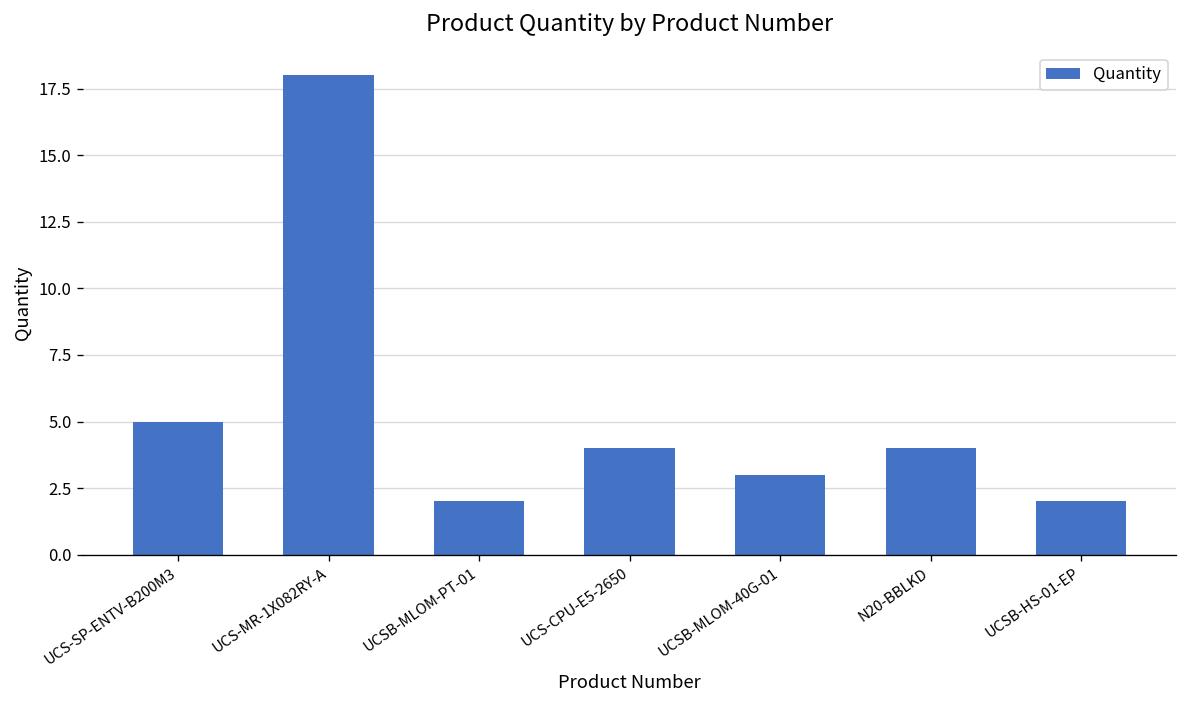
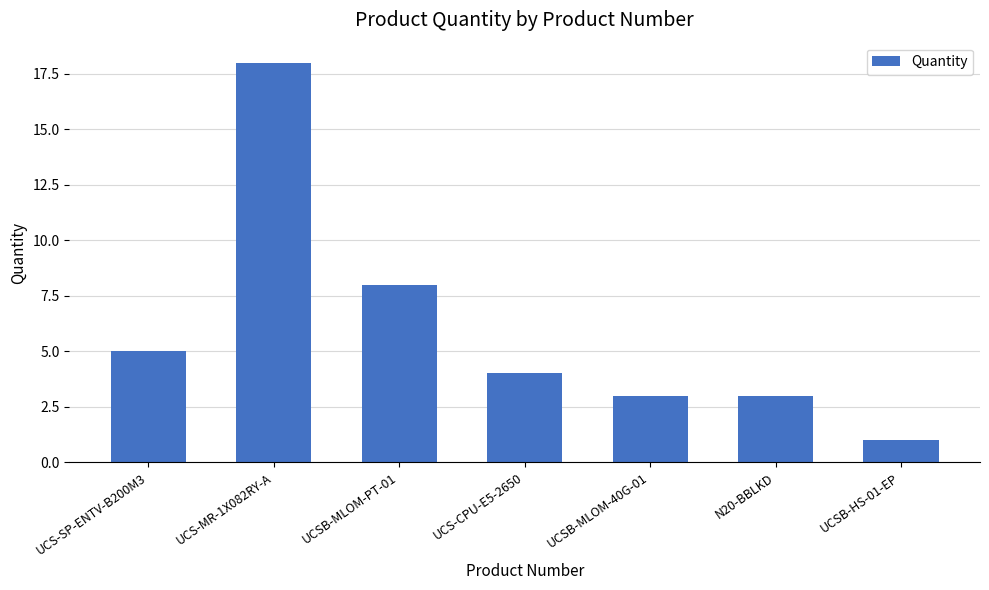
UCSB-MLOM-PT-01: 2 -> 8
N20-BBLKD: 4 -> 3
UCSB-HS-01-EP: 2 -> 1
